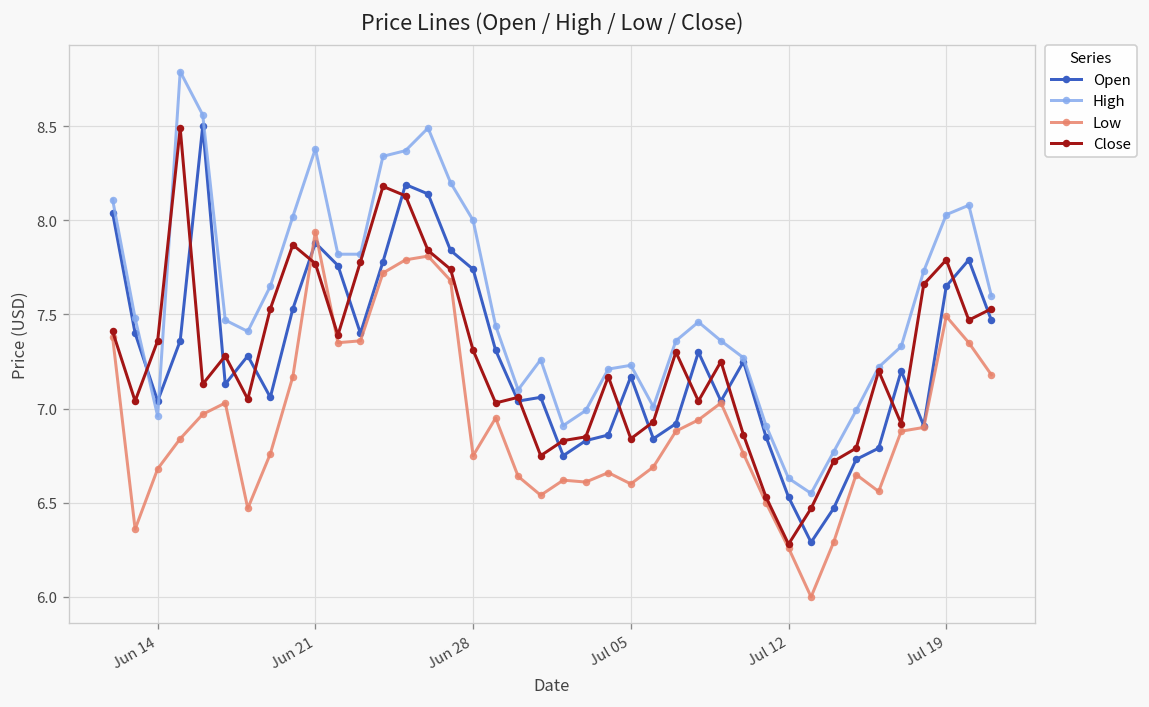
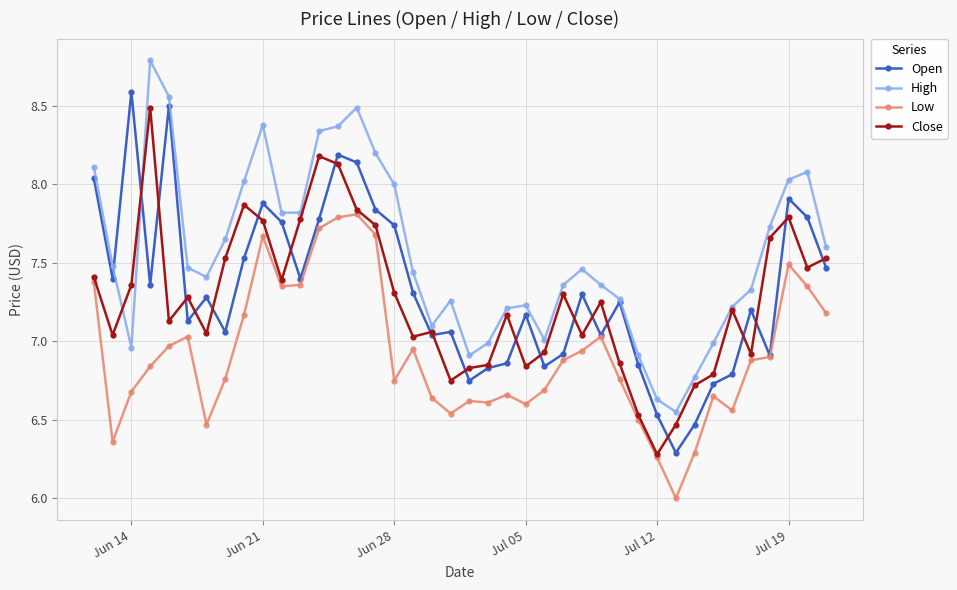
Open, Jun 14: 7.04 -> 8.59
Low, Jun 21: 7.94 -> 7.67
Open, Jul 19: 7.65 -> 7.91
